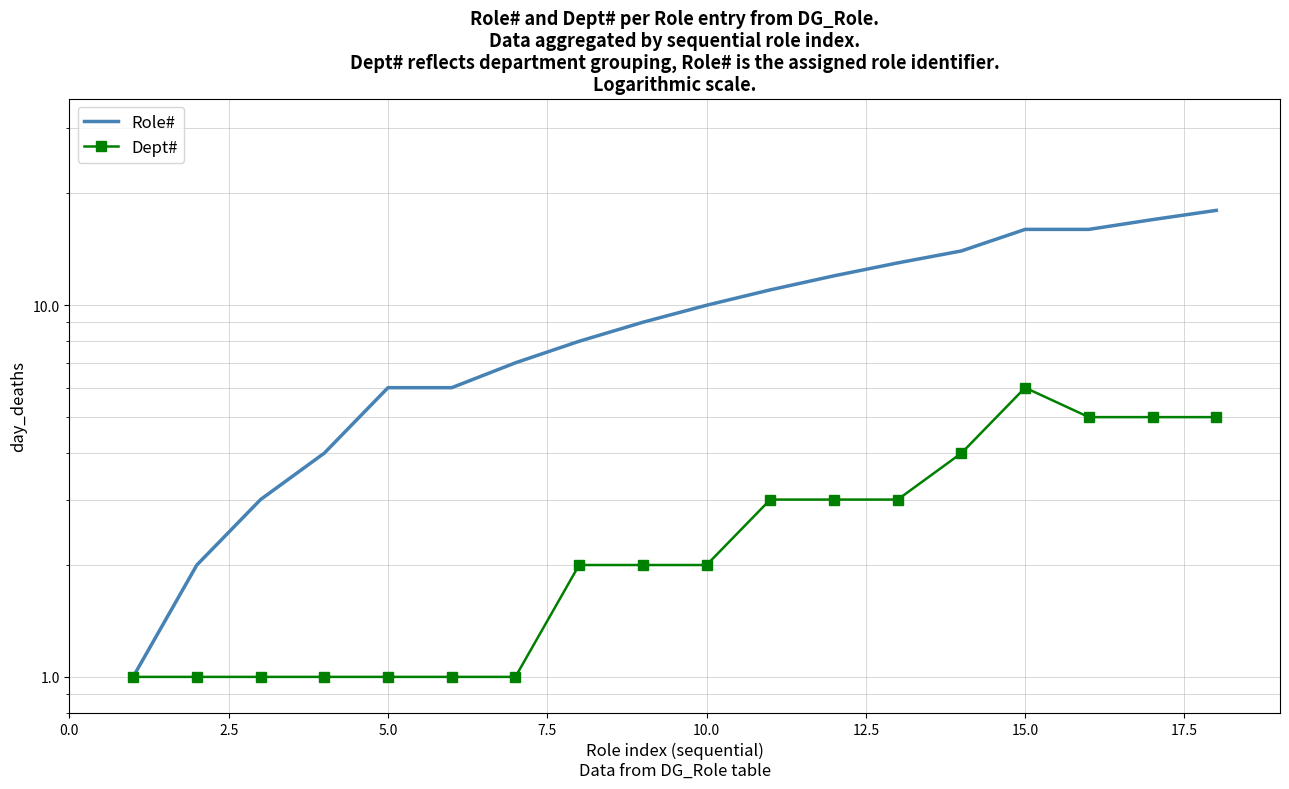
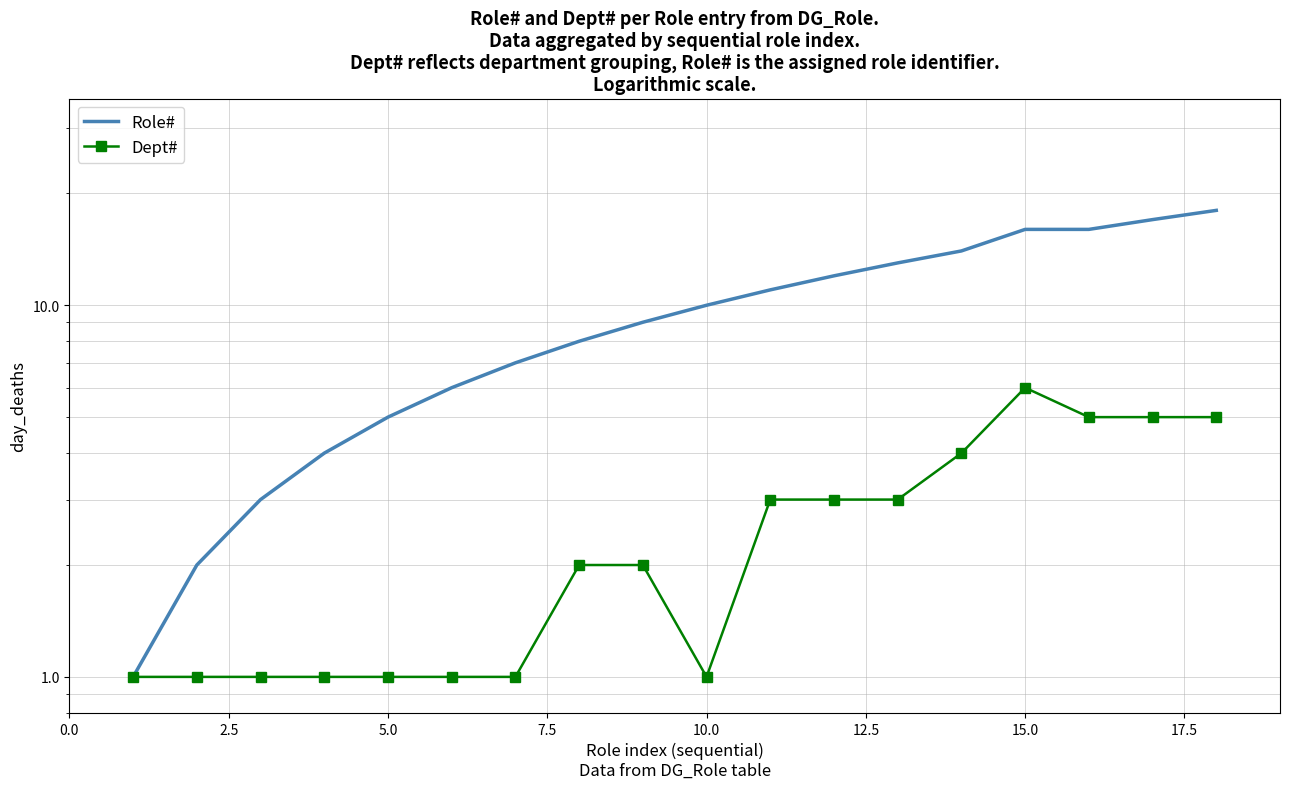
Role#, 5.0: 6 -> 5
Dept#, 10.0: 2 -> 1
